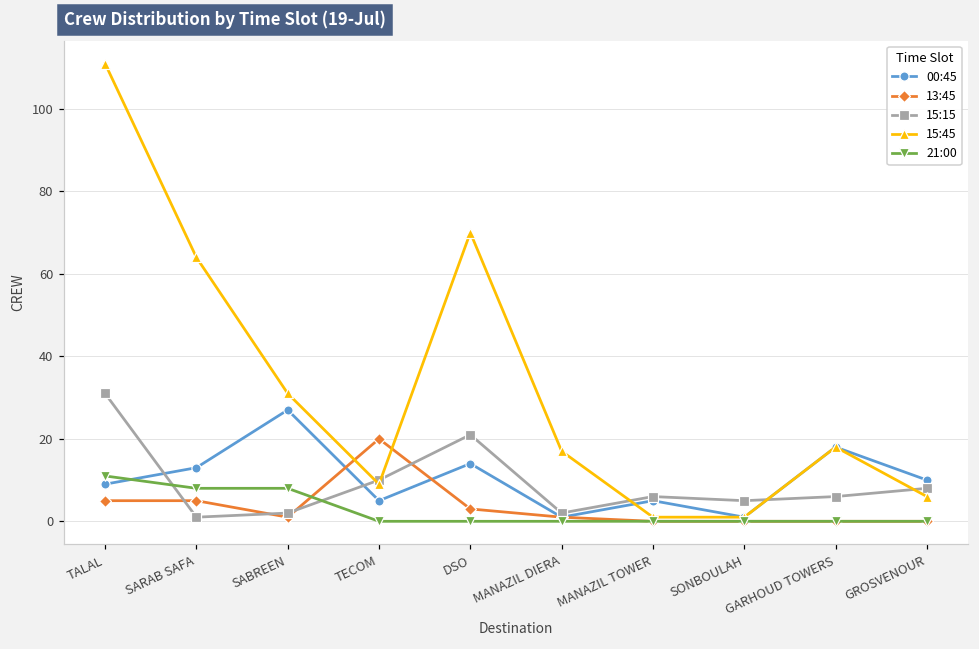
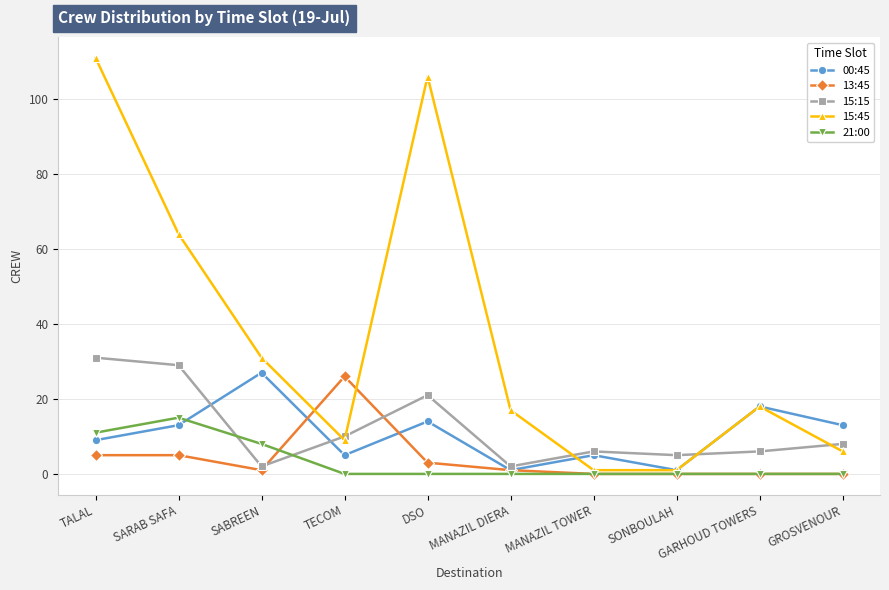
15:15, SARAB SAFA: 1 -> 29
21:00, SARAB SAFA: 8 -> 15
13:45, TECOM: 20 -> 26
15:45, DSO: 70 -> 106
00:45, GROSVENOUR: 10 -> 13
